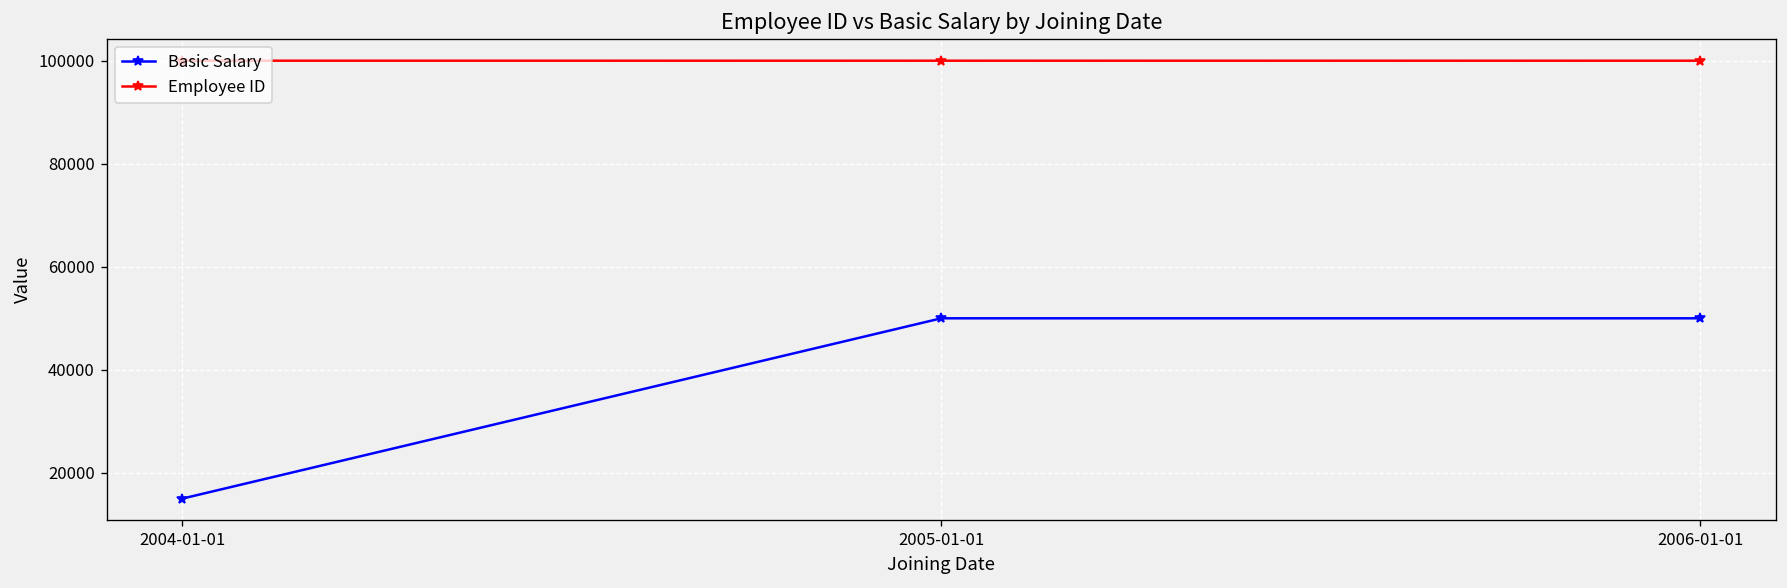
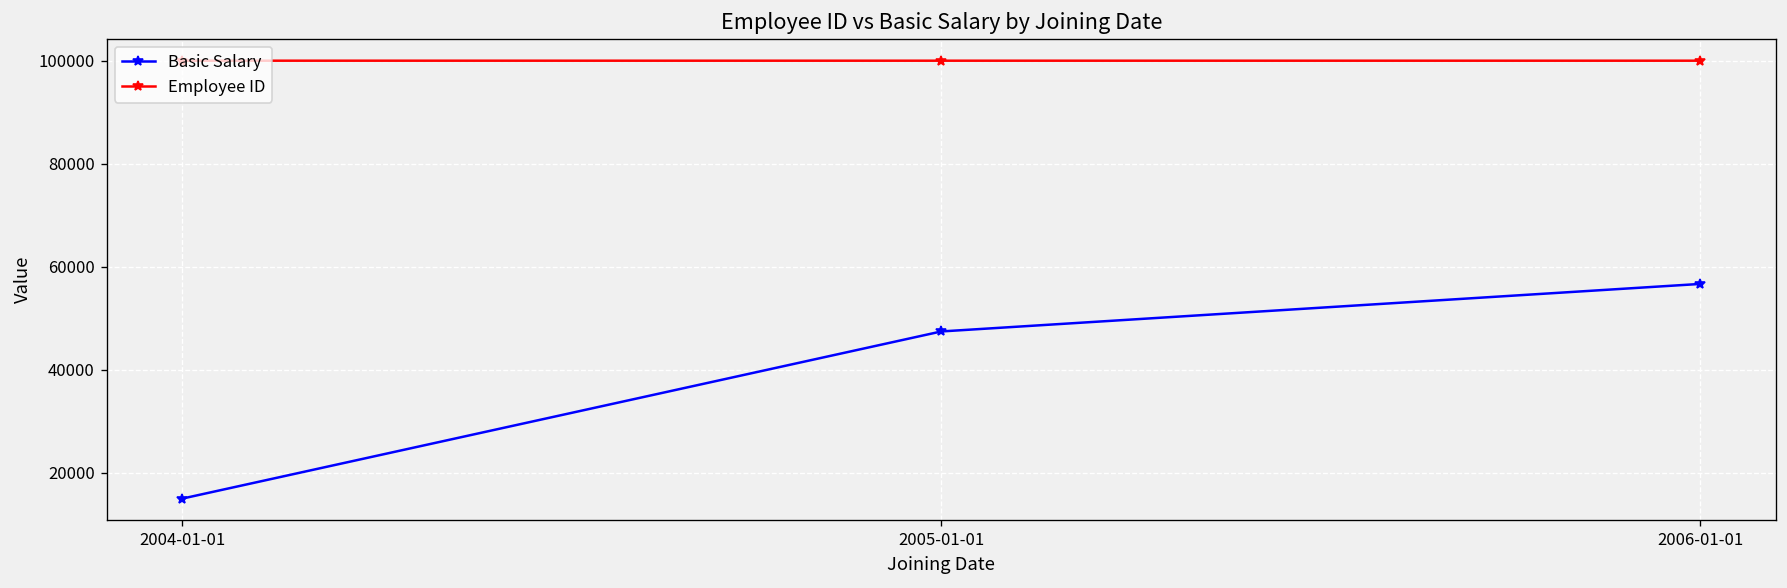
Basic Salary, 2005-01-01: 50000 -> 47000
Basic Salary, 2006-01-01: 50000 -> 57000
